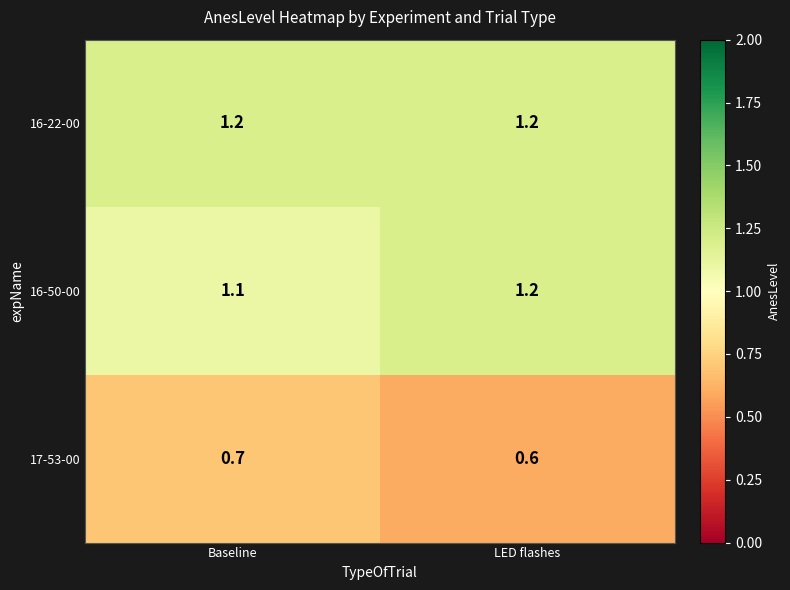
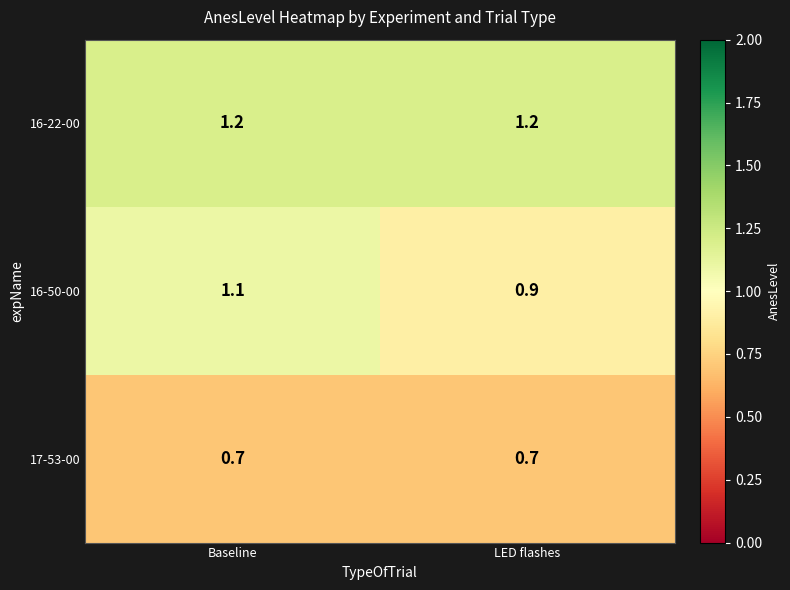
16-50-00, LED flashes: 1.2 -> 0.9
17-53-00, LED flashes: 0.6 -> 0.7
